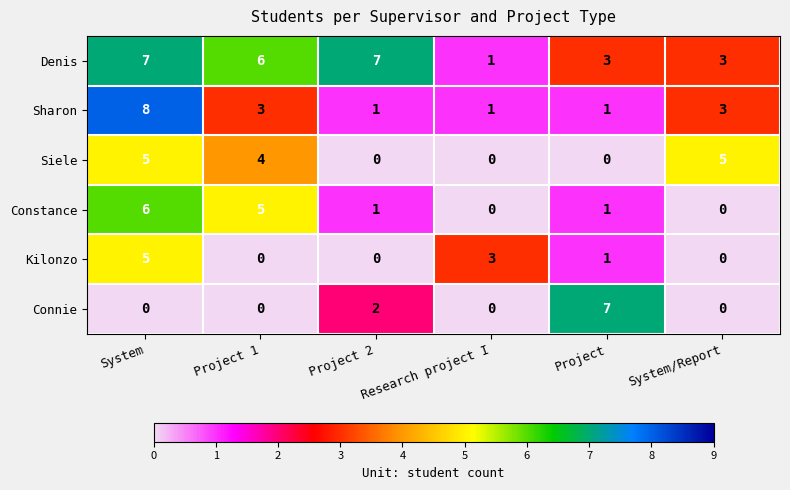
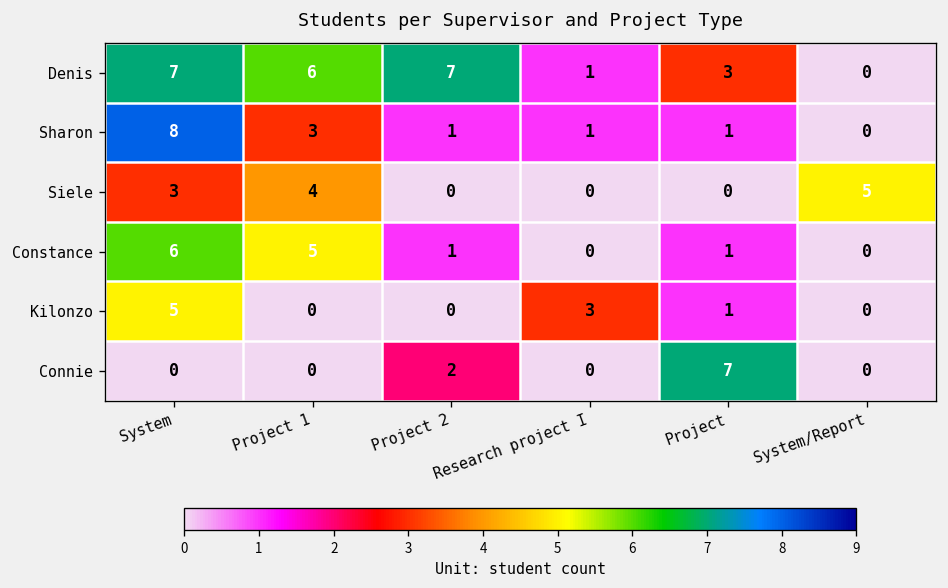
Denis, System/Report: 3 -> 0
Sharon, System/Report: 3 -> 0
Siele, System: 5 -> 3
